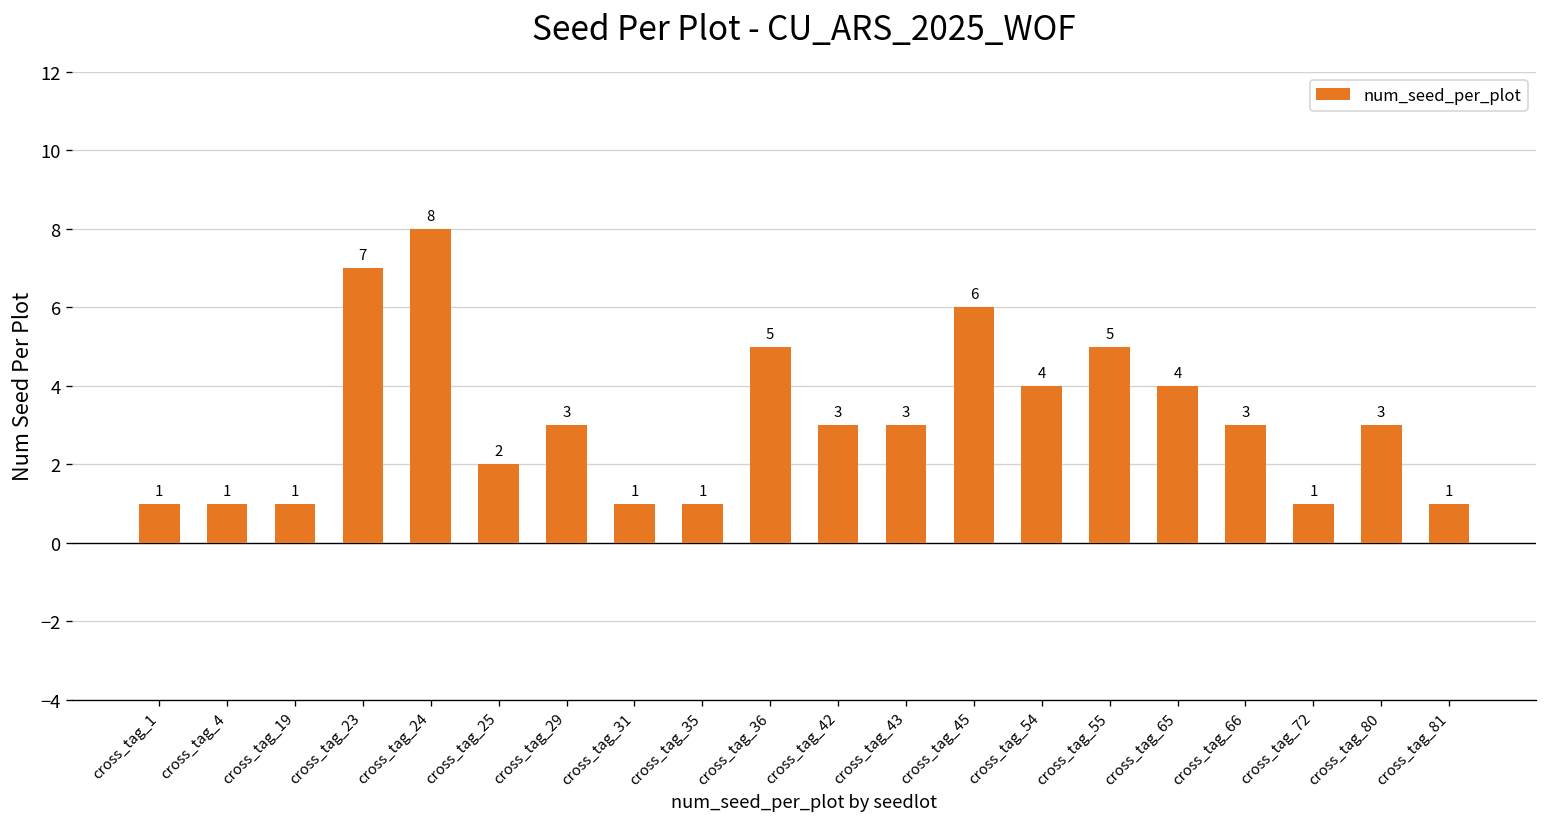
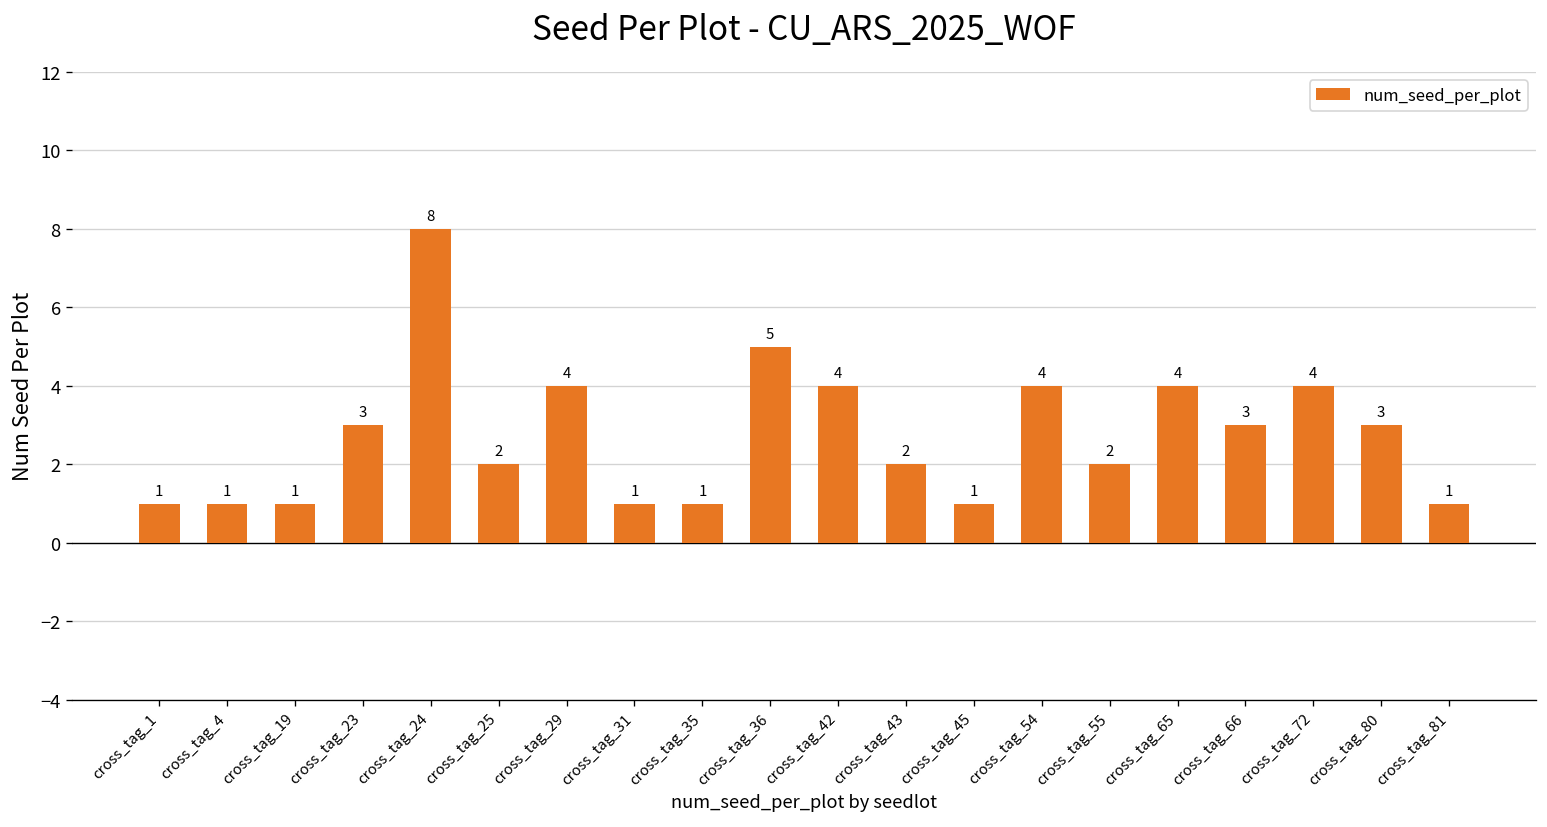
cross_tag_23: 7 -> 3
cross_tag_29: 3 -> 4
cross_tag_42: 3 -> 4
cross_tag_43: 3 -> 2
cross_tag_45: 6 -> 1
cross_tag_55: 5 -> 2
cross_tag_72: 1 -> 4
